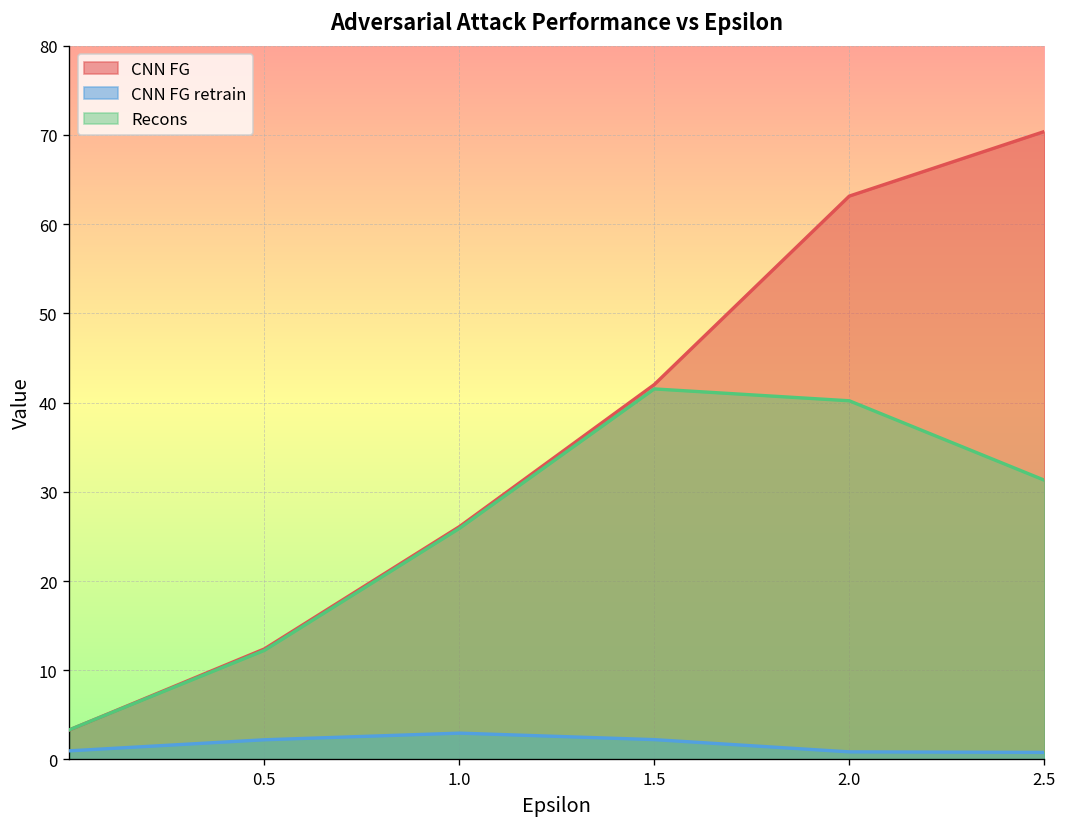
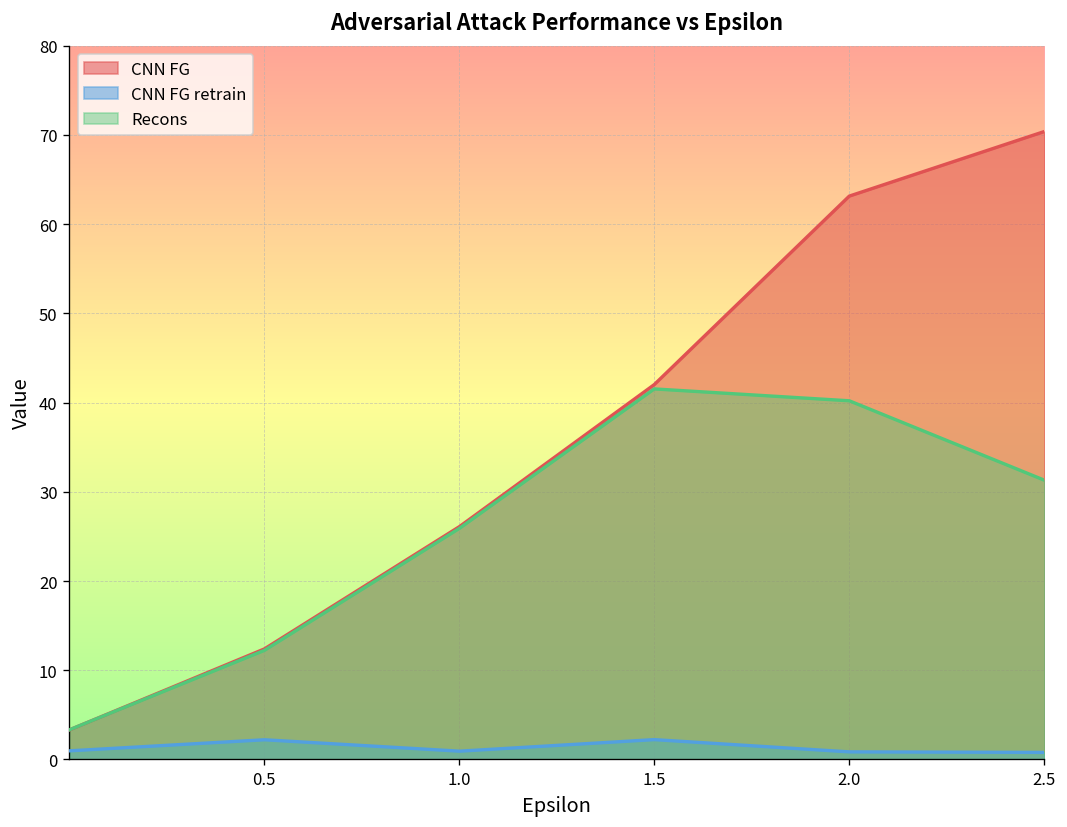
CNN FG retrain, 1.0: 3 -> 1
